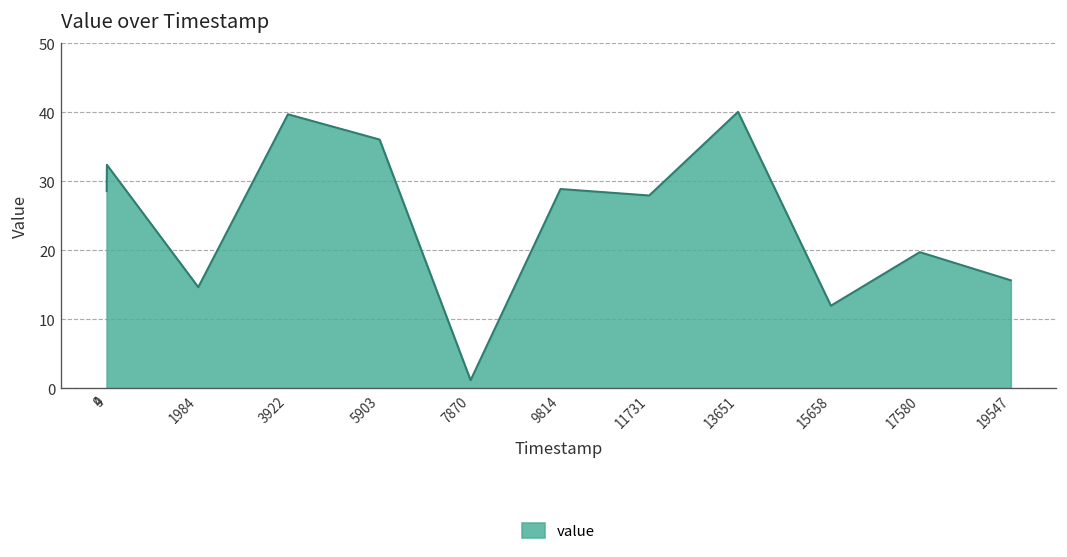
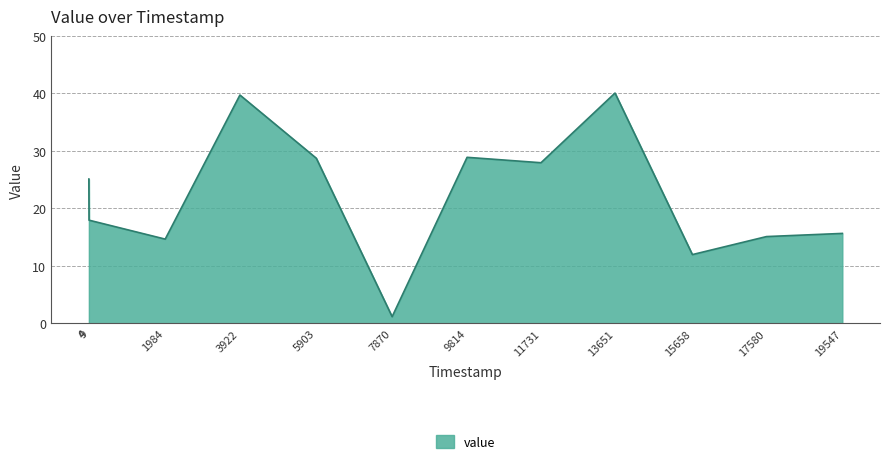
4: 29 -> 25
9: 32 -> 18
5903: 36 -> 29
17580: 20 -> 15
